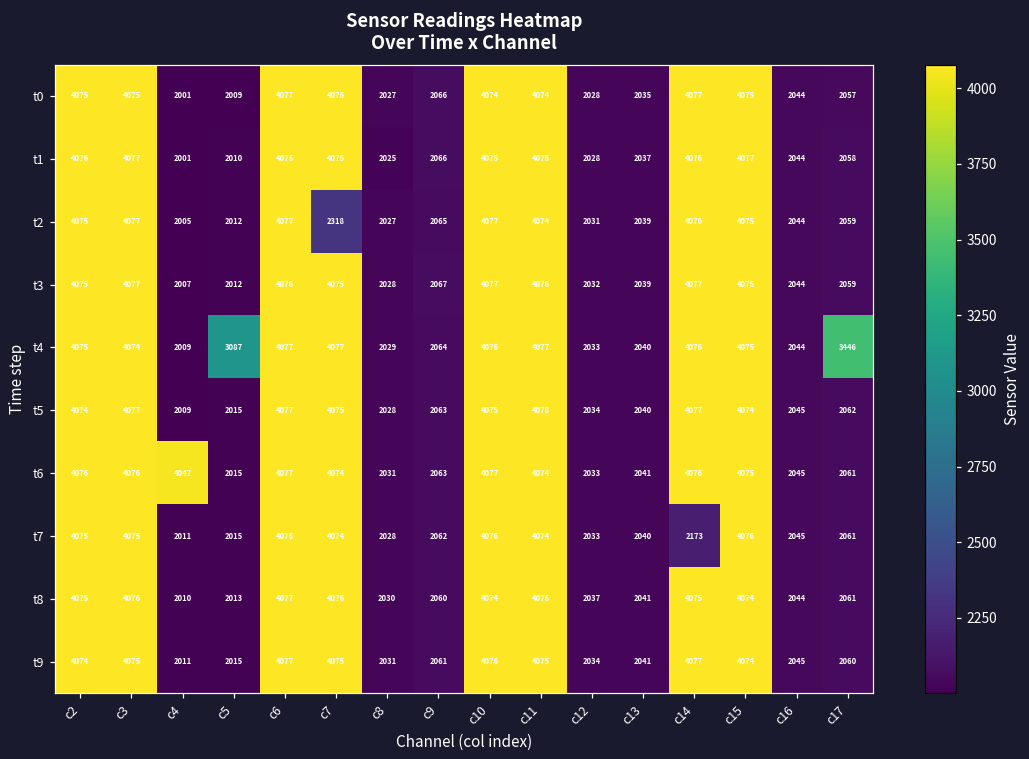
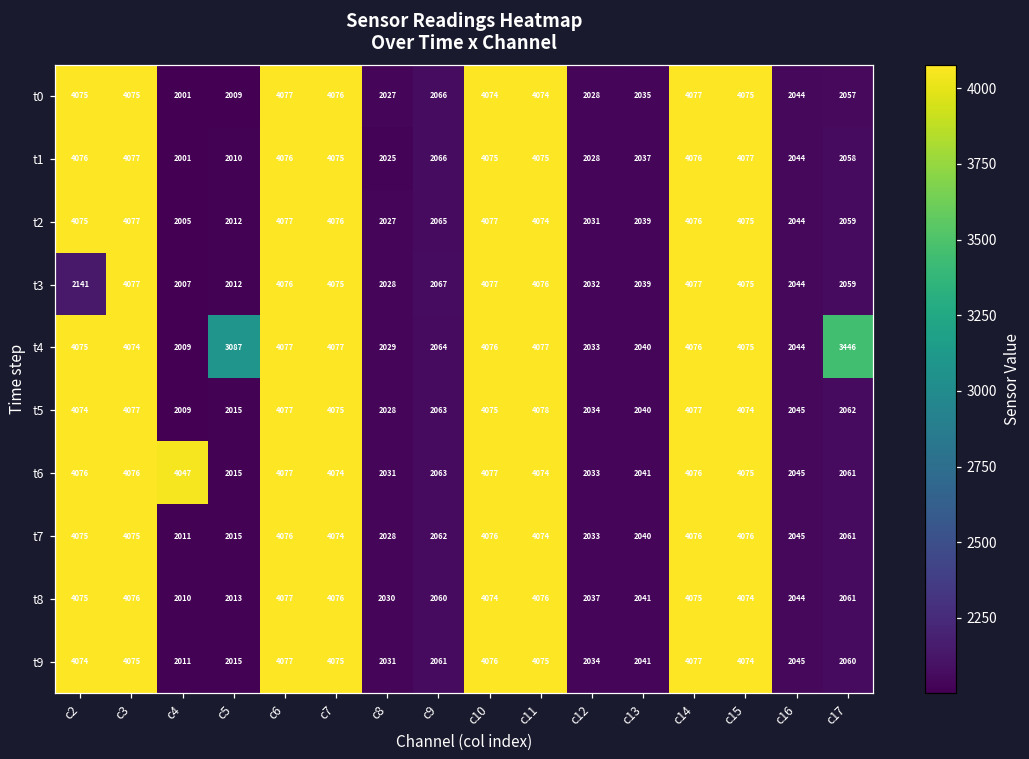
t2, c7: 2318 -> 4076
t3, c2: 4075 -> 2141
t7, c14: 2173 -> 4076
